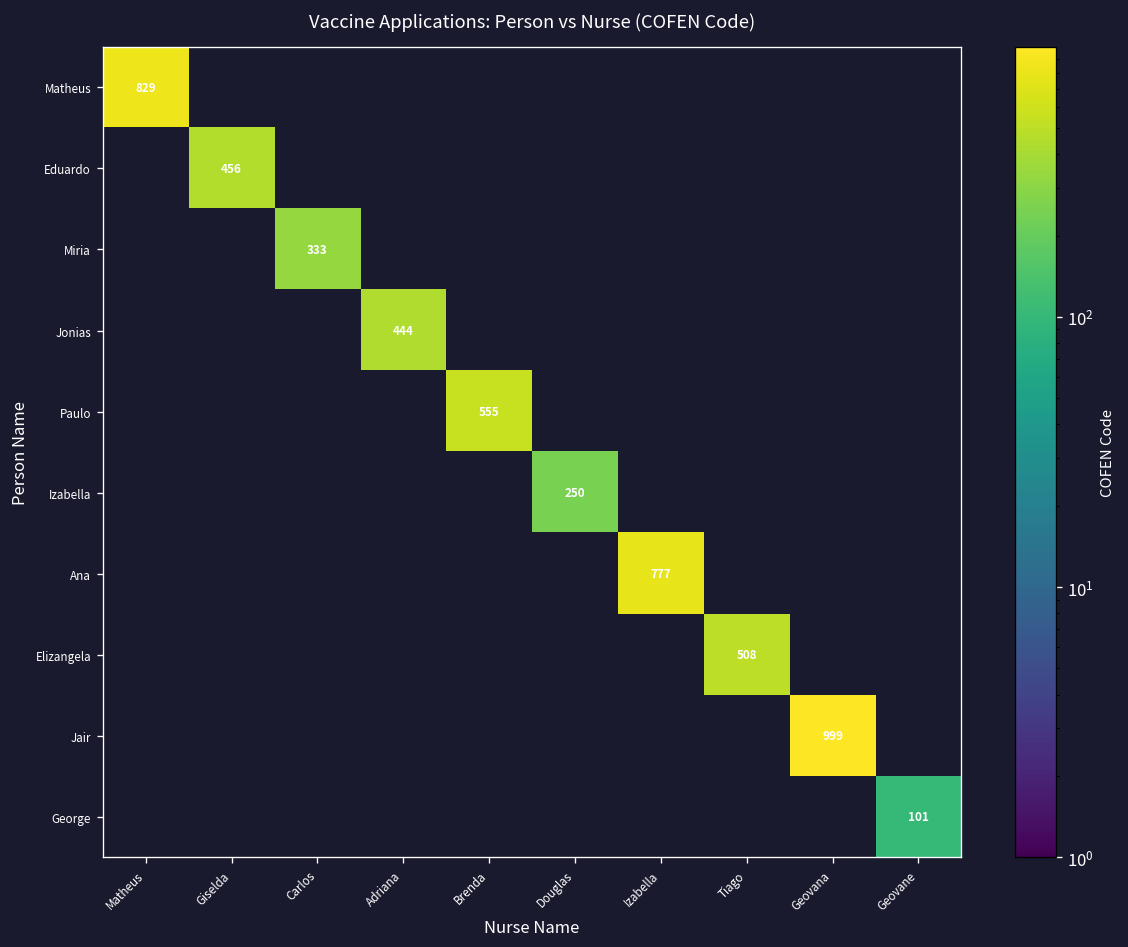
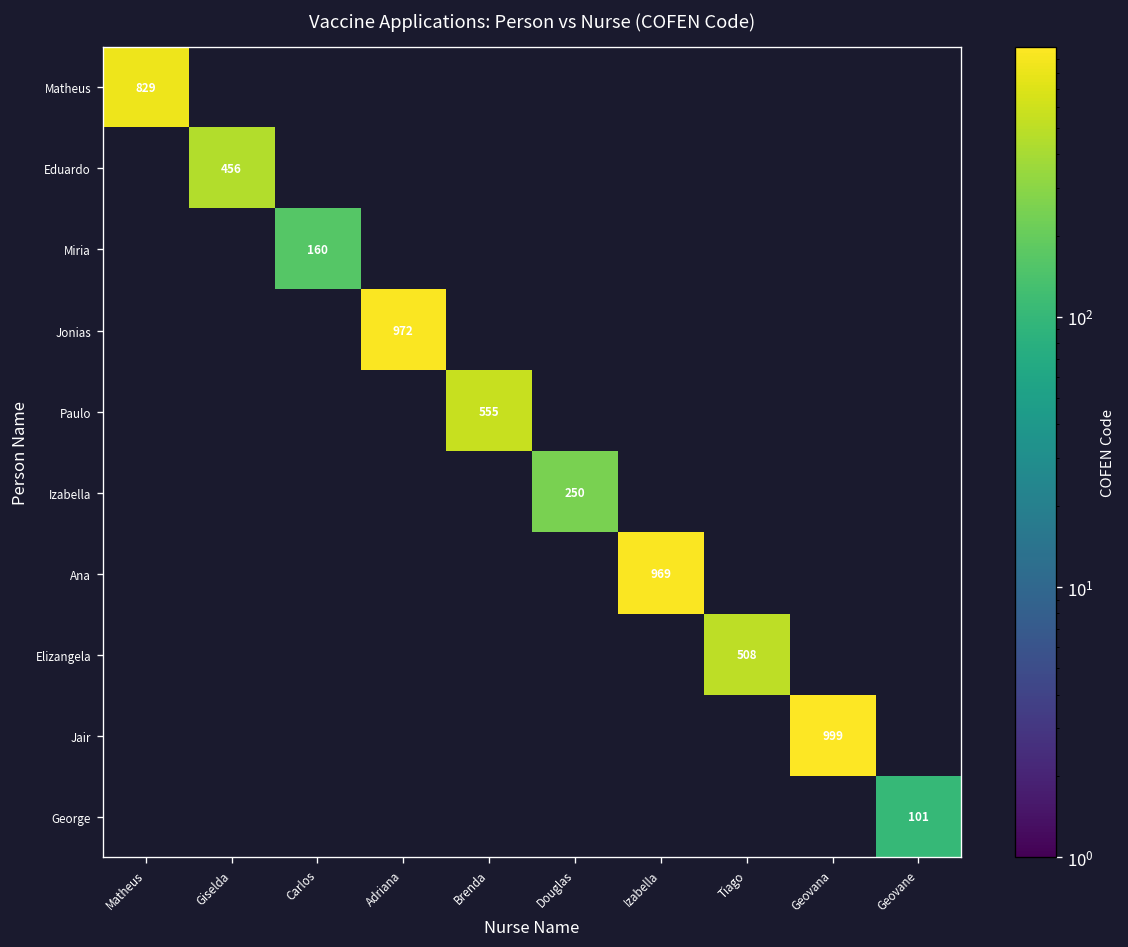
Miria, Carlos: 333 -> 160
Jonias, Adriana: 444 -> 972
Ana, Izabella: 777 -> 969
